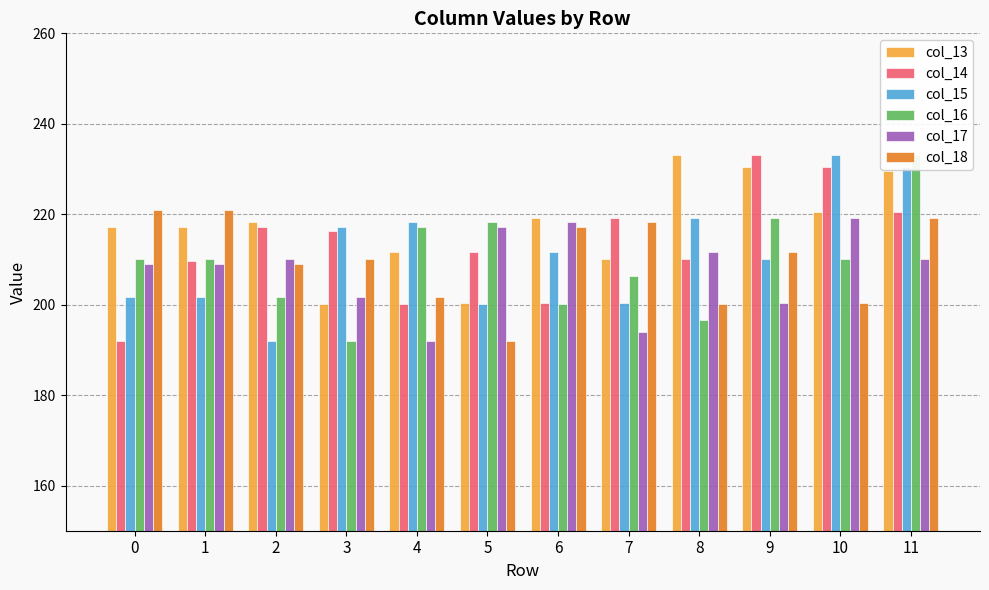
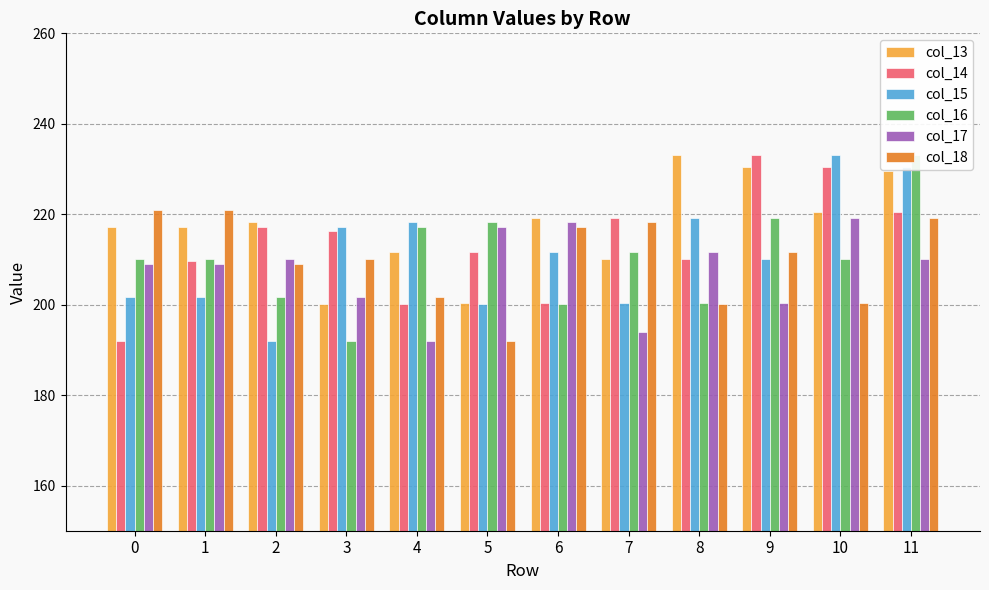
col_16, 7: 206 -> 212
col_16, 8: 197 -> 200
